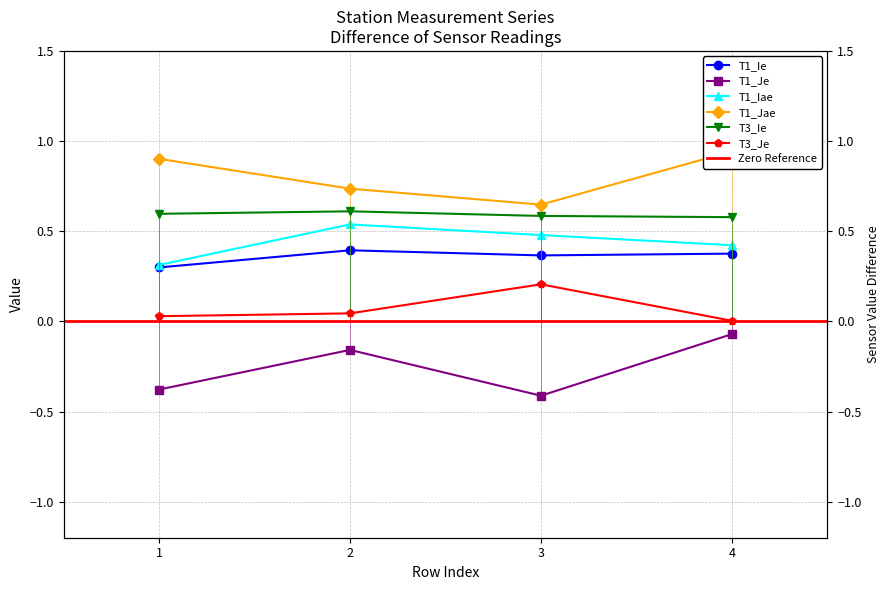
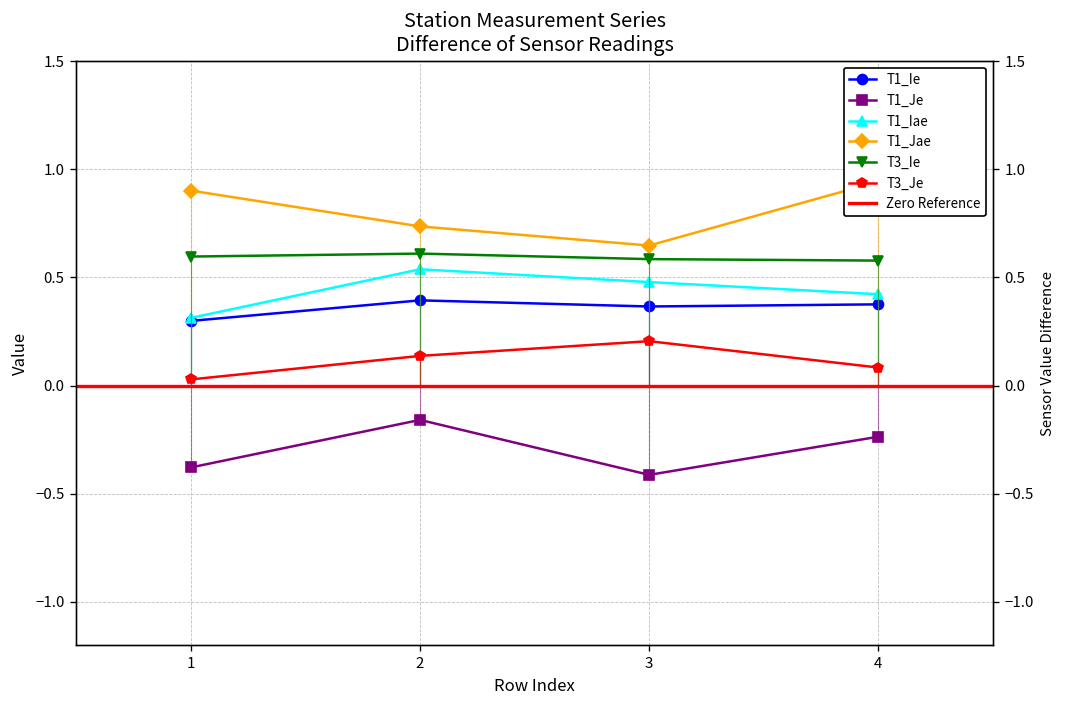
T3_Je, 2: 0.04 -> 0.14
T1_Je, 4: -0.07 -> -0.24
T3_Je, 4: 0.00 -> 0.08
